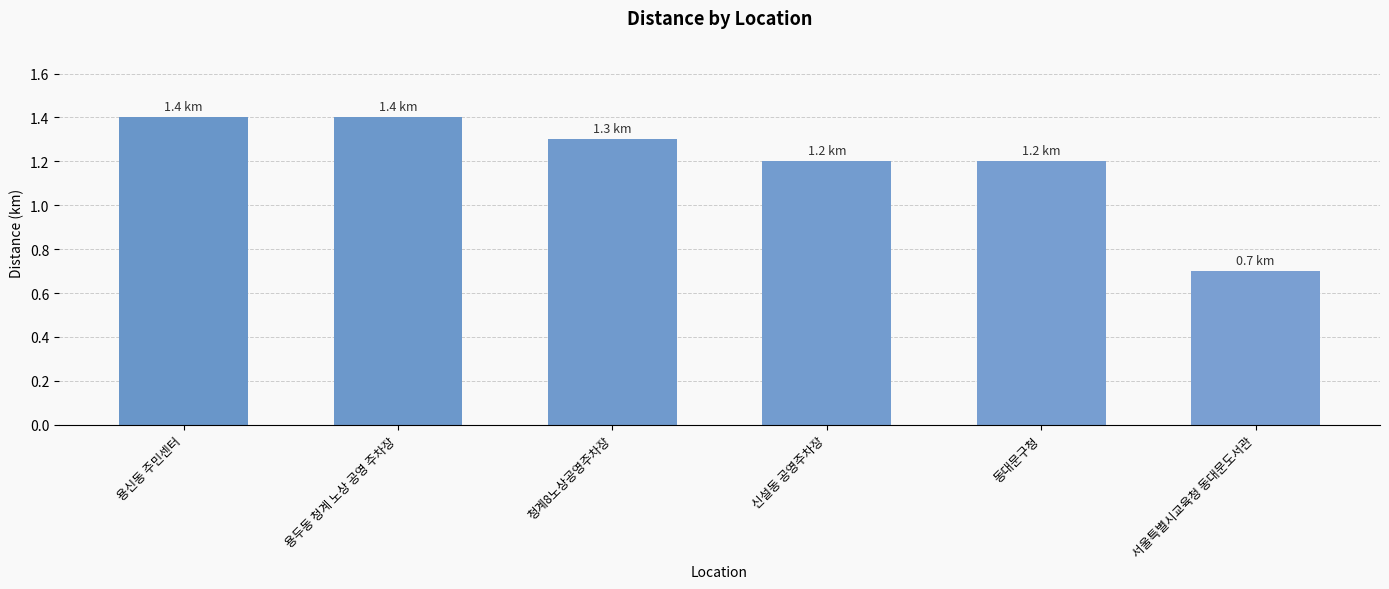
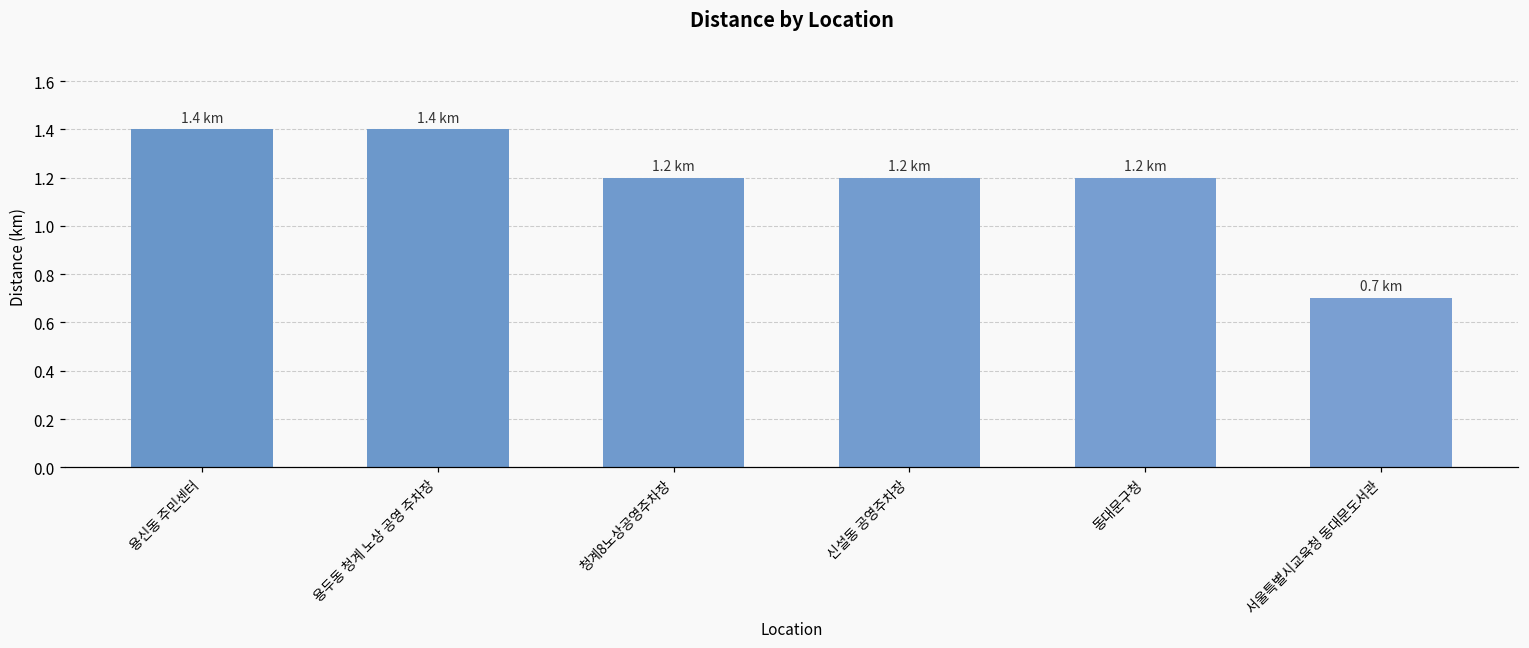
청계8노상공영주차장: 1.3 -> 1.2
